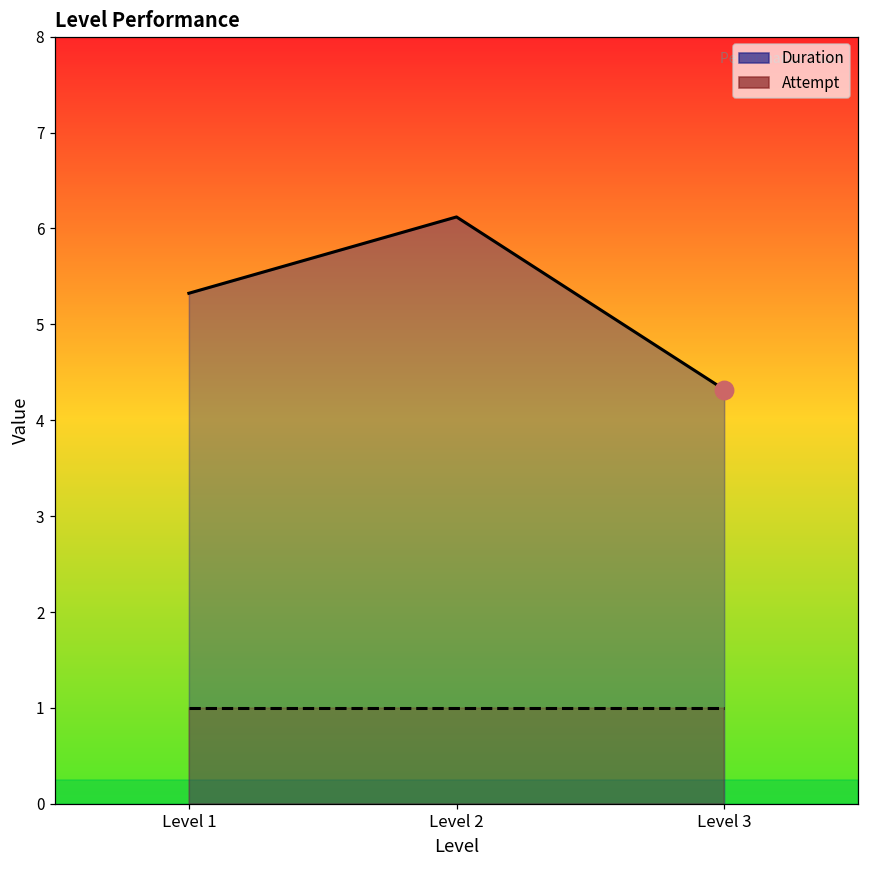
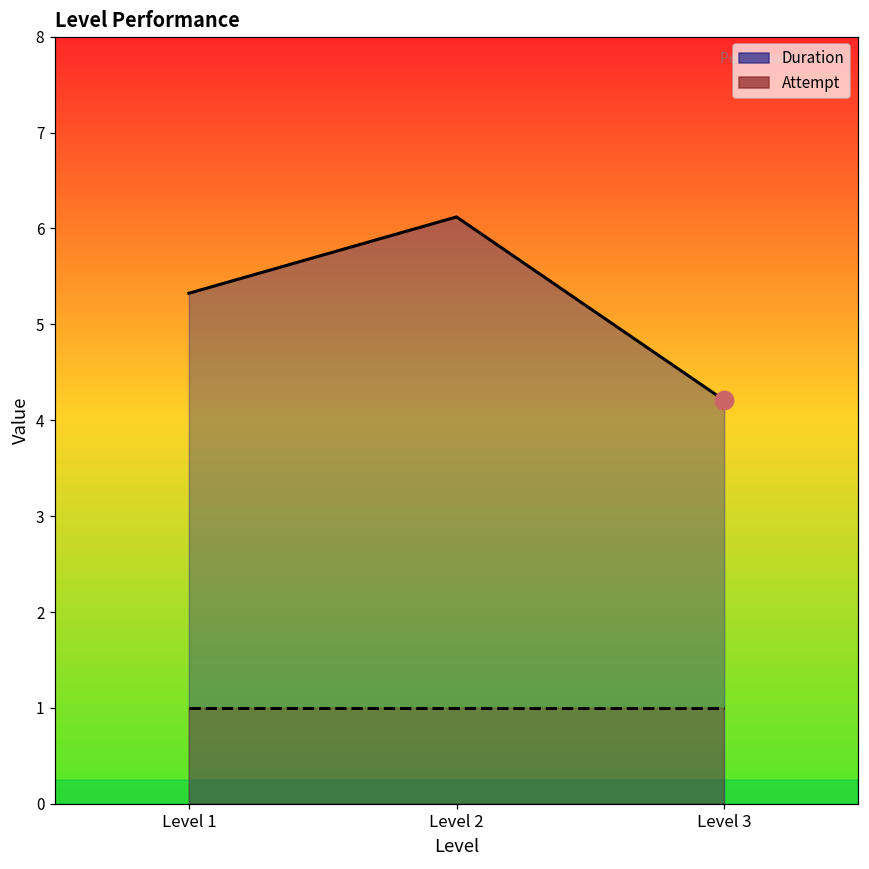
Duration, Level 3: 4.3 -> 4.2
